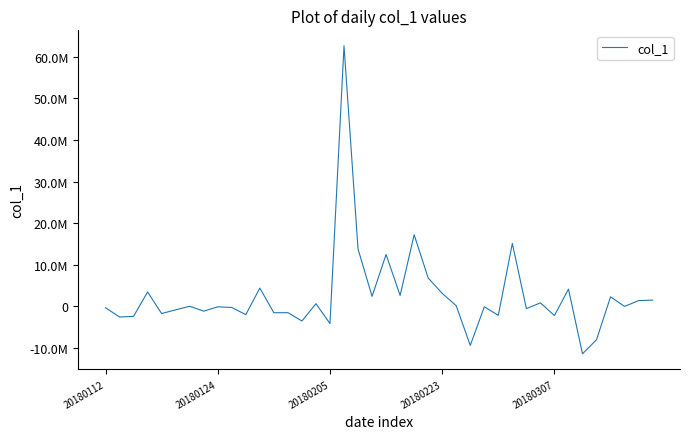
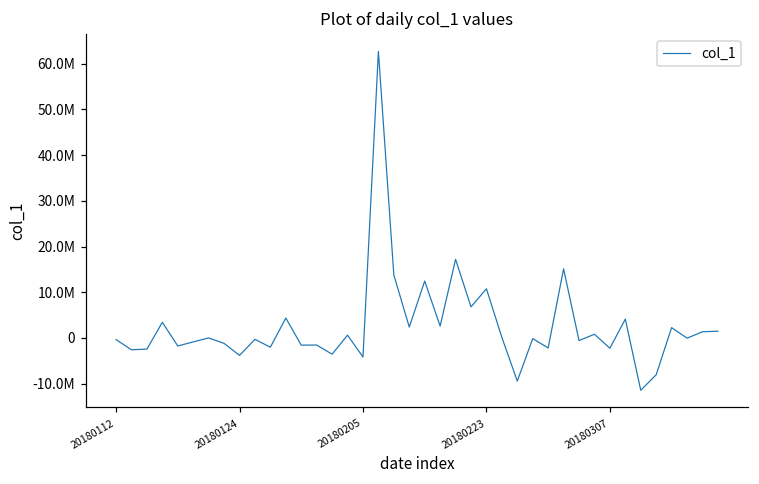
20180124: 0 -> -4000000
20180223: 3000000 -> 11000000
